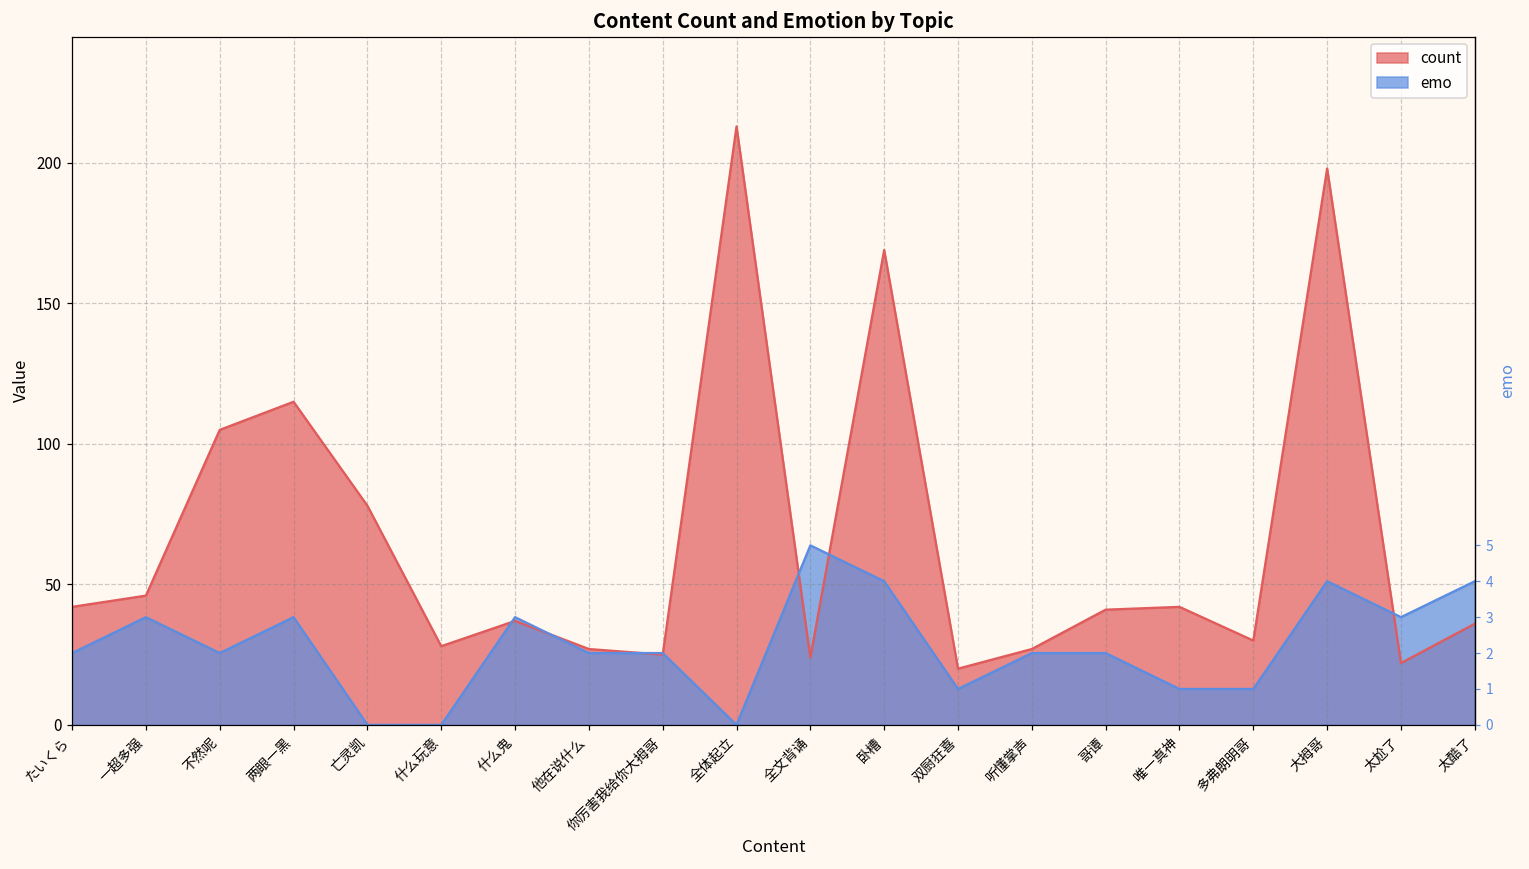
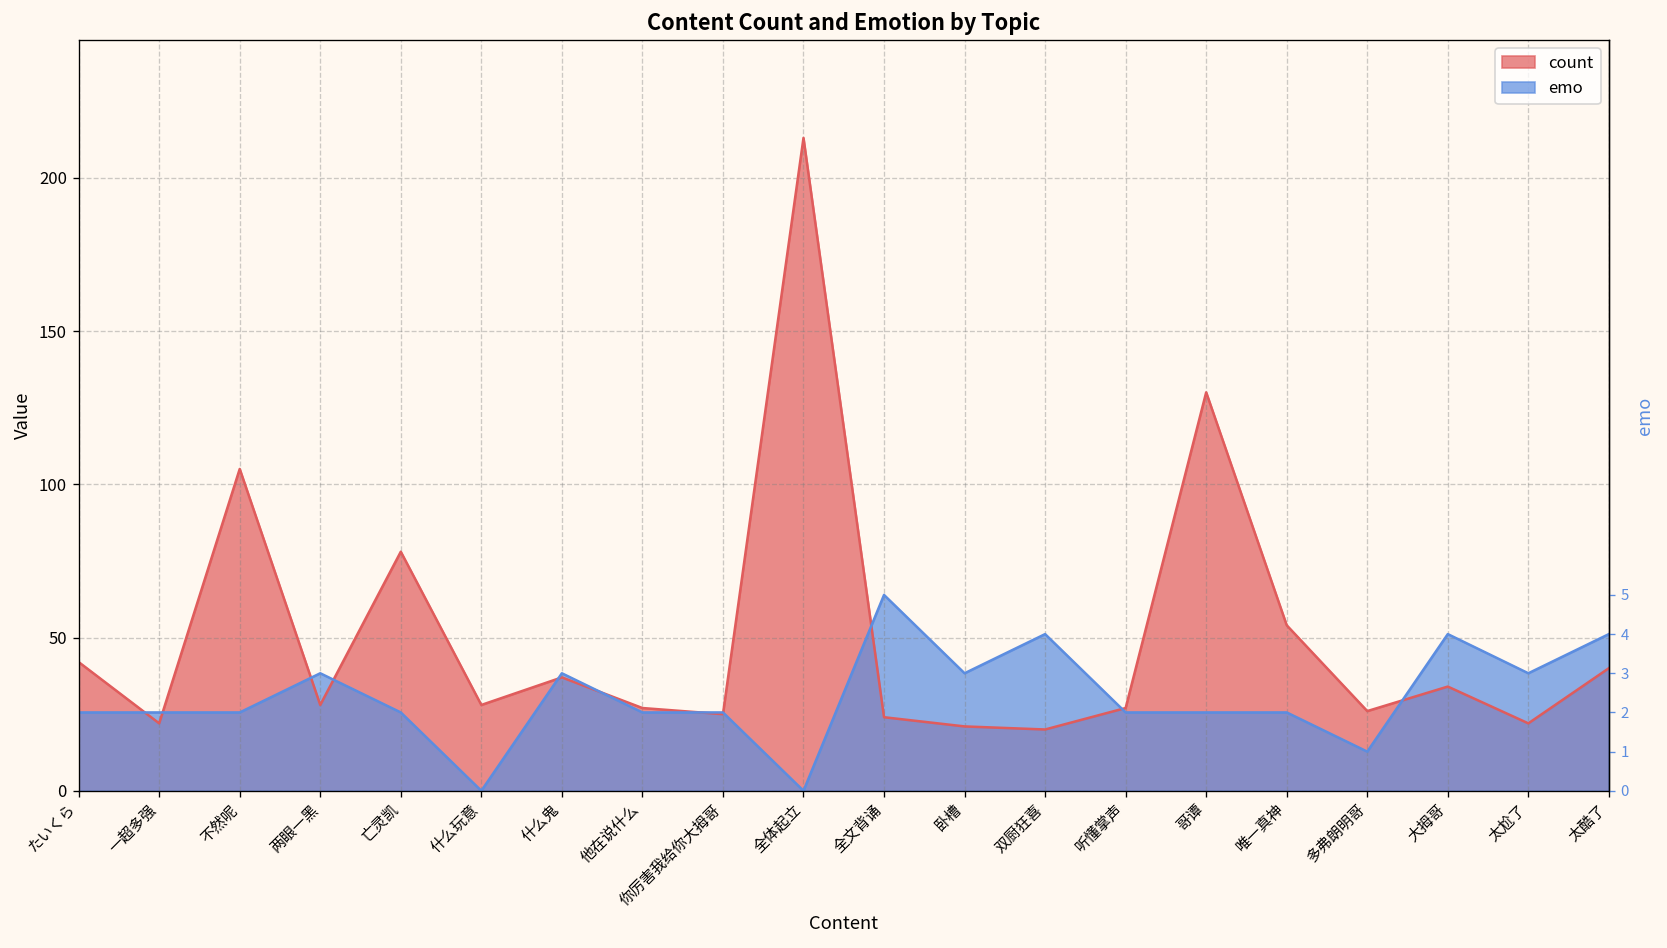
count, 一超多强: 46 -> 22
emo, 一超多强: 38 -> 26
count, 两眼一黑: 115 -> 28
emo, 亡灵凯: 0 -> 26
count, 卧槽: 169 -> 21
emo, 卧槽: 51 -> 38
emo, 双厨狂喜: 13 -> 51
count, 哥谭: 41 -> 130
count, 唯一真神: 42 -> 54
emo, 唯一真神: 13 -> 26
count, 多弗朗明哥: 30 -> 26
count, 大拇哥: 198 -> 34
count, 太酷了: 36 -> 40
